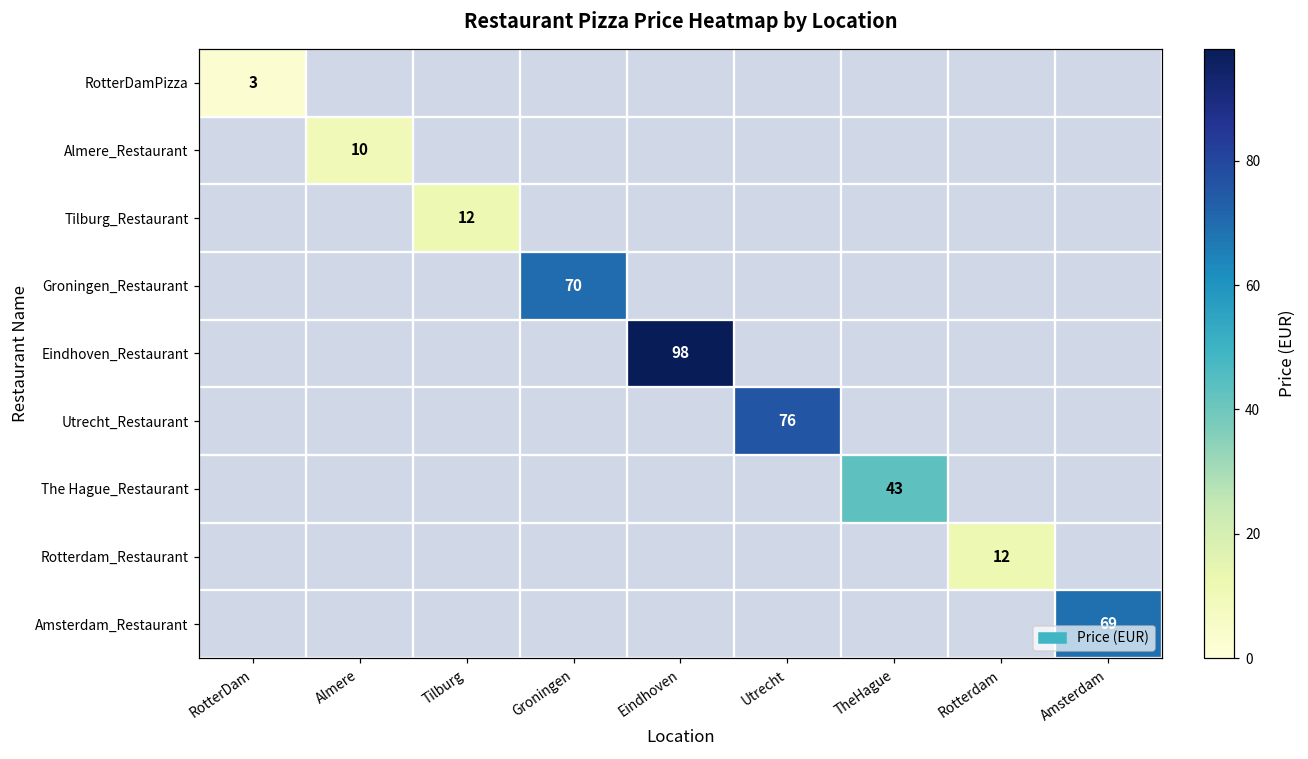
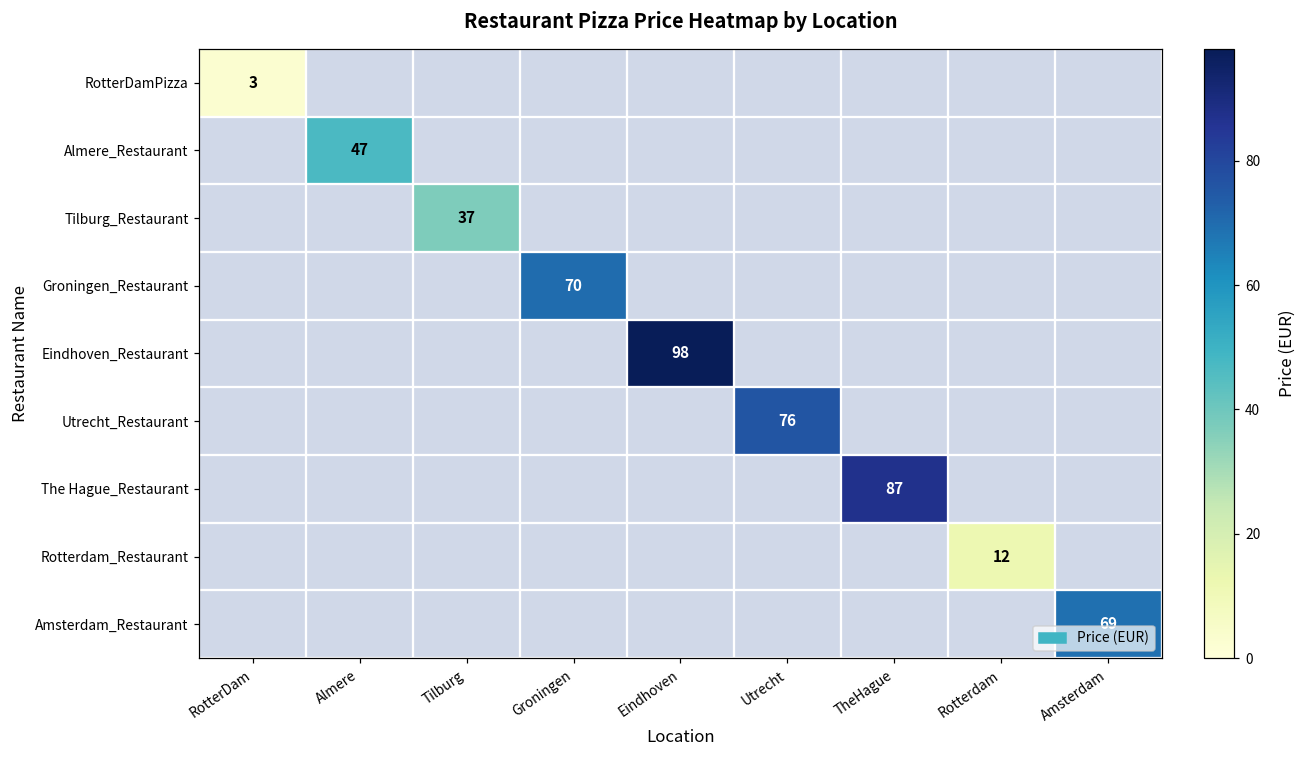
Almere_Restaurant, Almere: 10 -> 47
Tilburg_Restaurant, Tilburg: 12 -> 37
The Hague_Restaurant, TheHague: 43 -> 87
